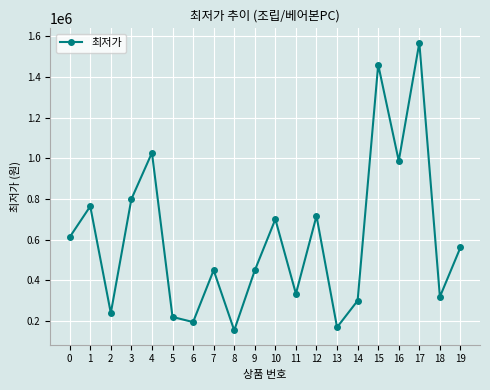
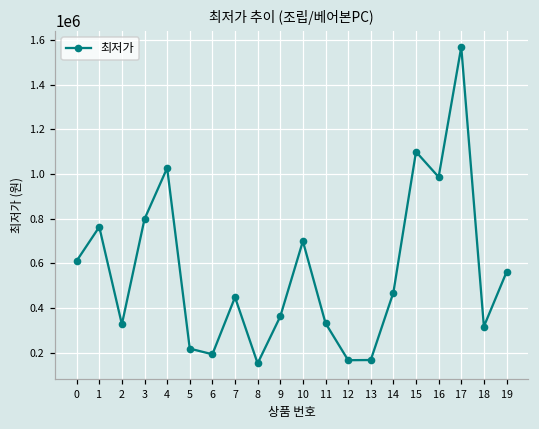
2: 240000 -> 330000
9: 450000 -> 360000
12: 720000 -> 170000
14: 300000 -> 470000
15: 1460000 -> 1100000
